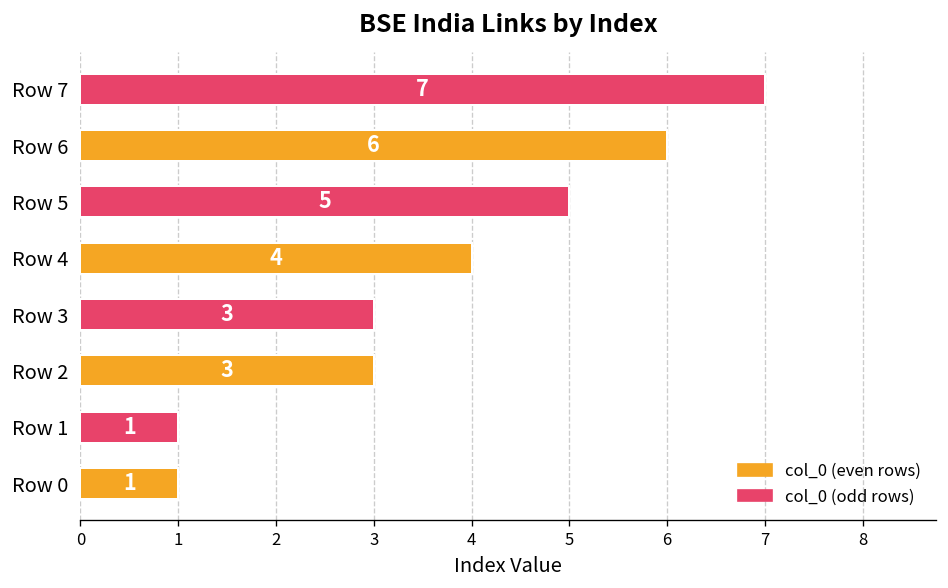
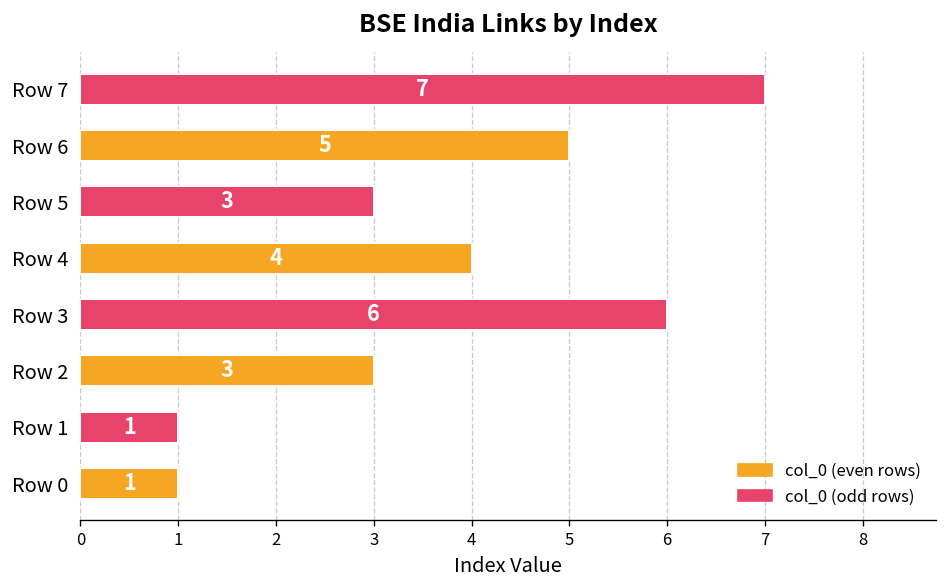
Row 6: 6 -> 5
Row 5: 5 -> 3
Row 3: 3 -> 6
